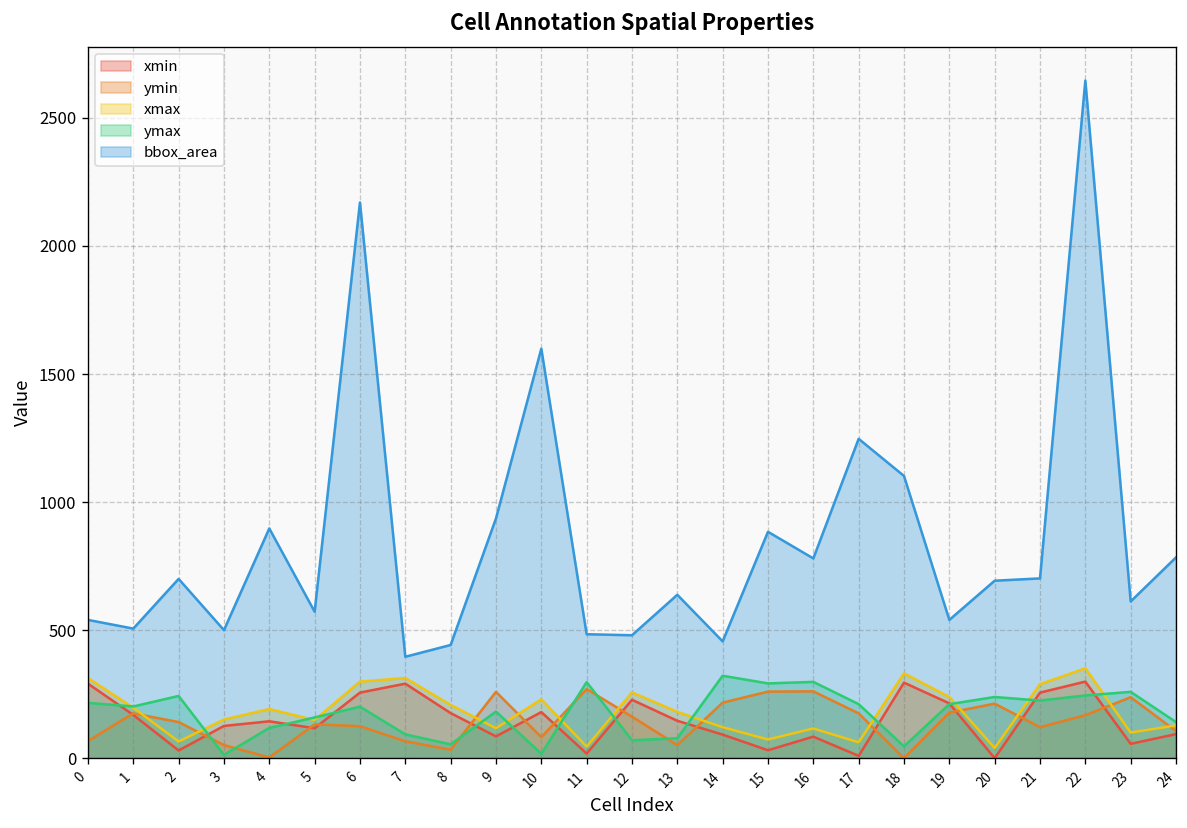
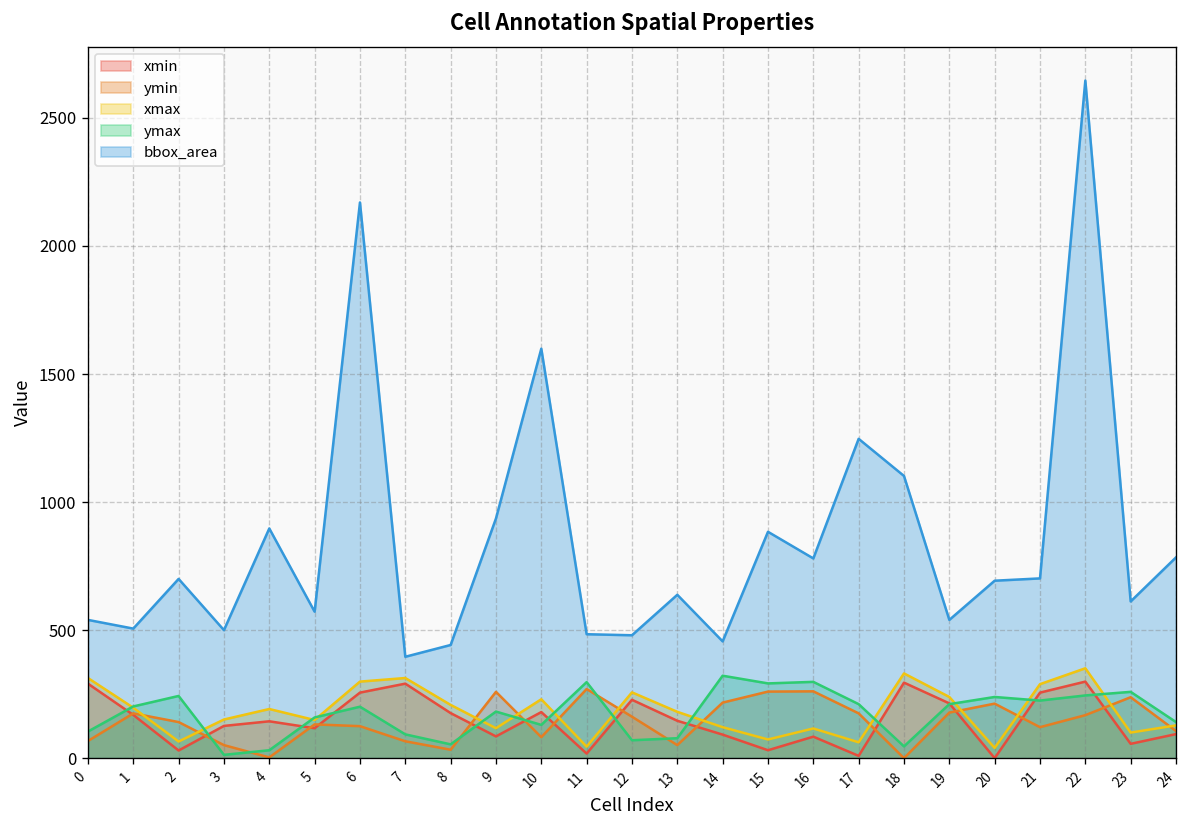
ymax, 0: 220 -> 100
ymax, 4: 120 -> 30
ymax, 10: 20 -> 130
